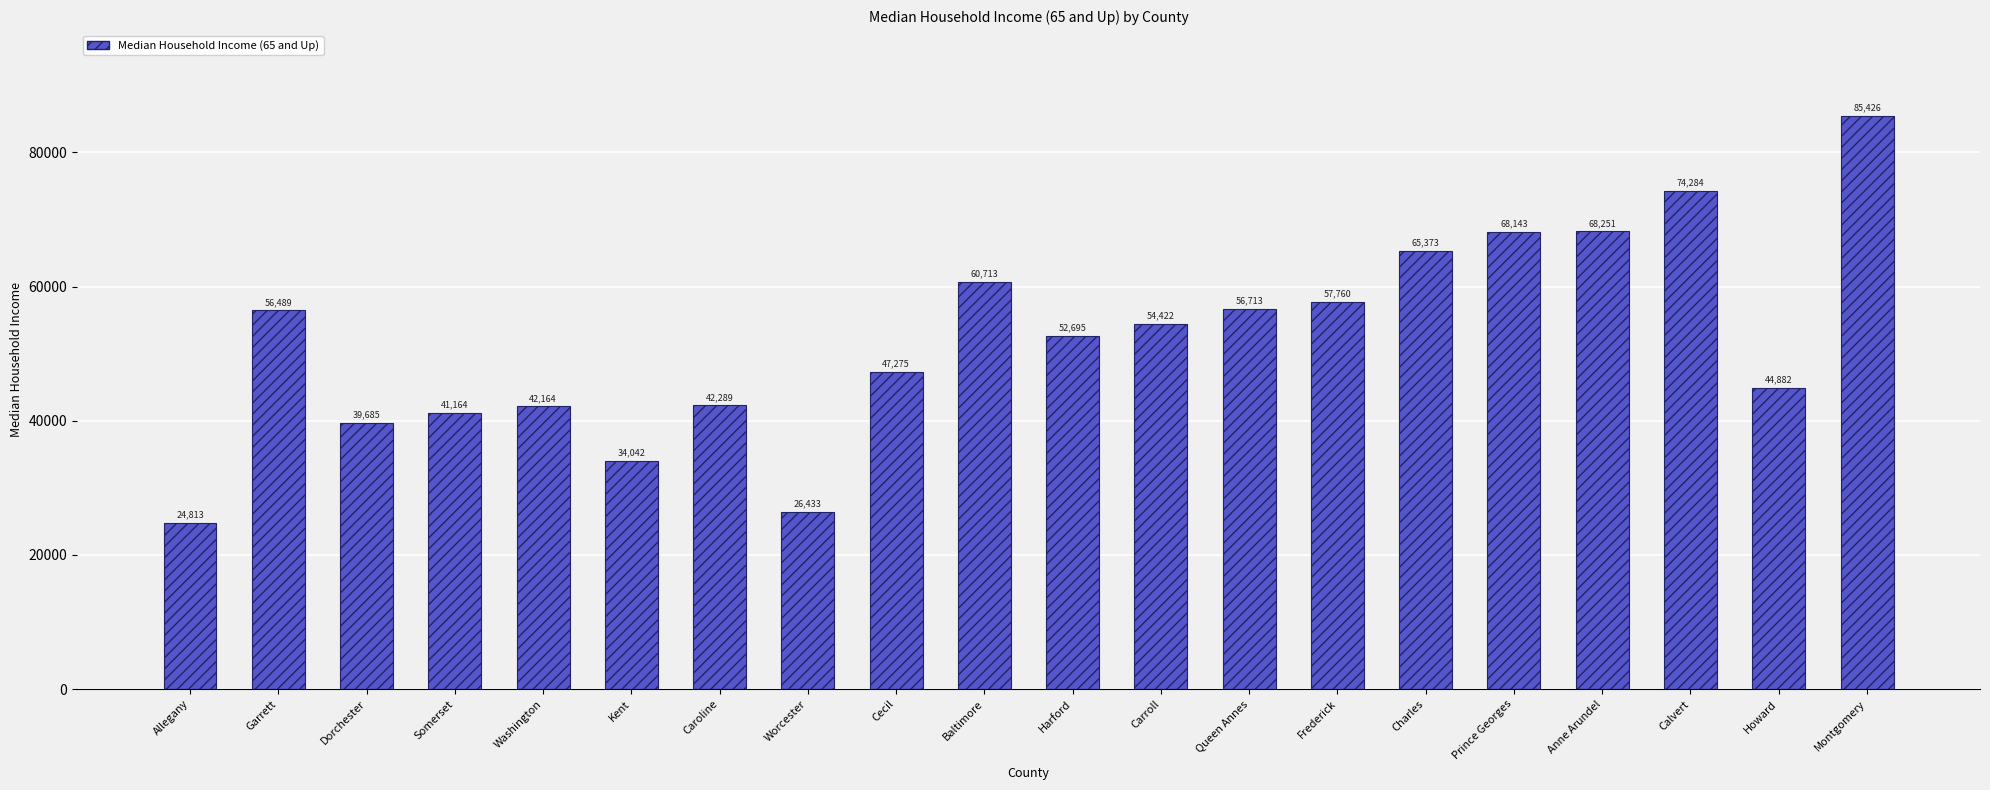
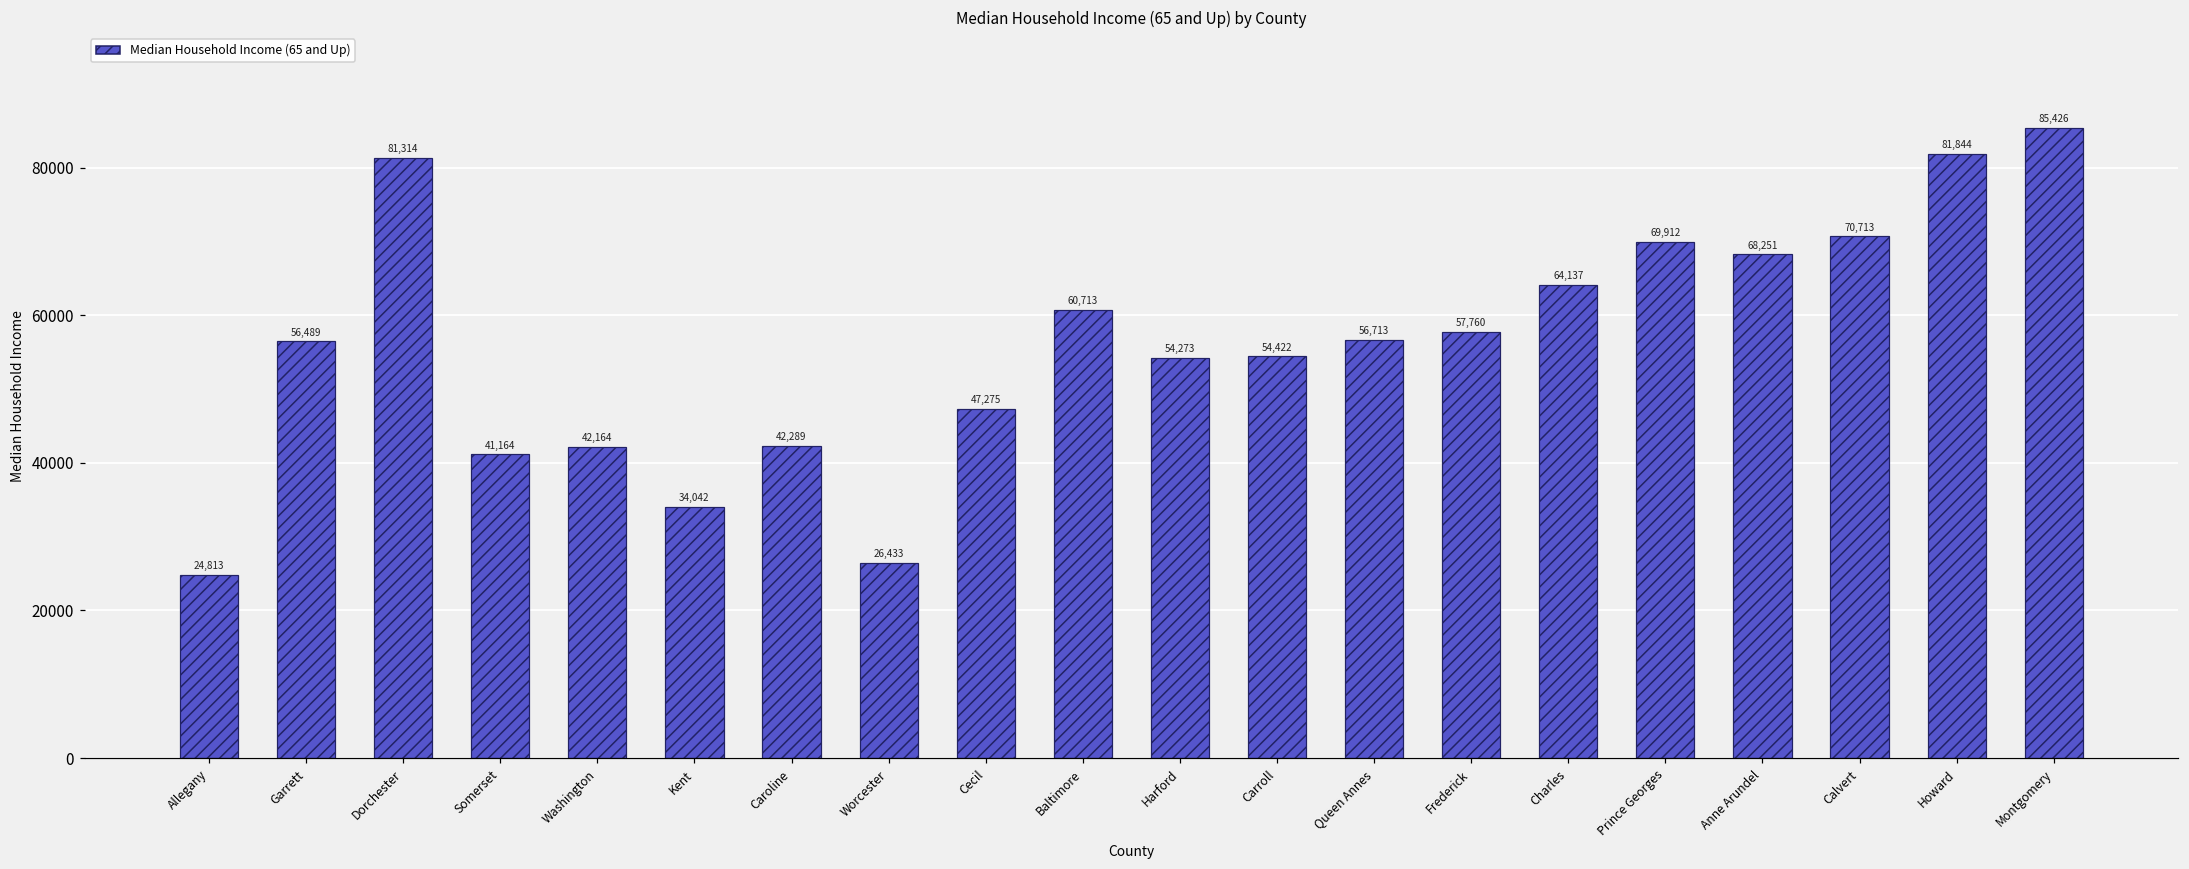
Dorchester: 39,685 -> 81,314
Harford: 52,695 -> 54,273
Charles: 65,373 -> 64,137
Prince Georges: 68,143 -> 69,912
Calvert: 74,284 -> 70,713
Howard: 44,882 -> 81,844
